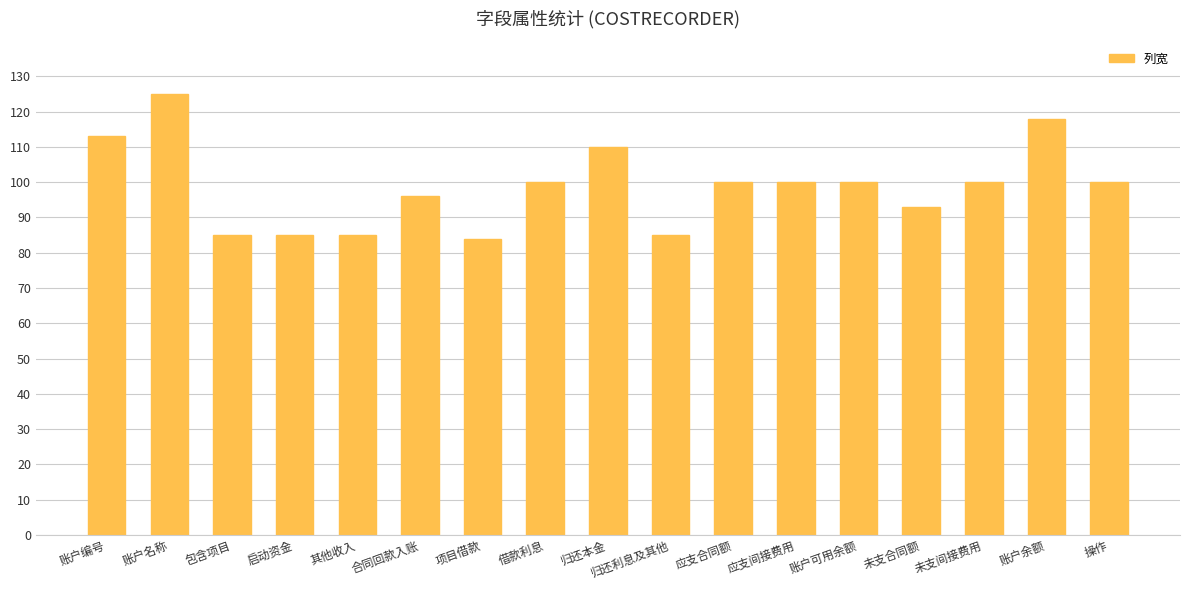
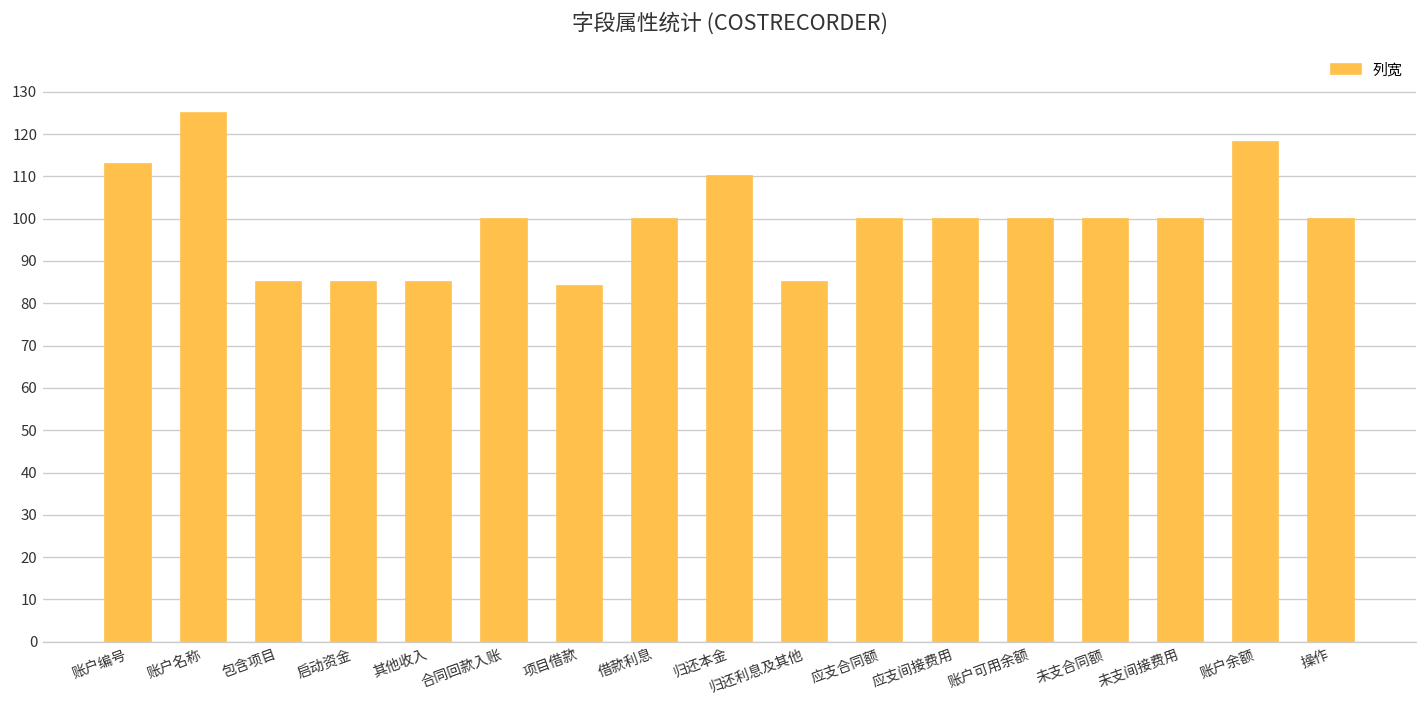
合同回款入账: 96 -> 100
未支合同额: 93 -> 100
